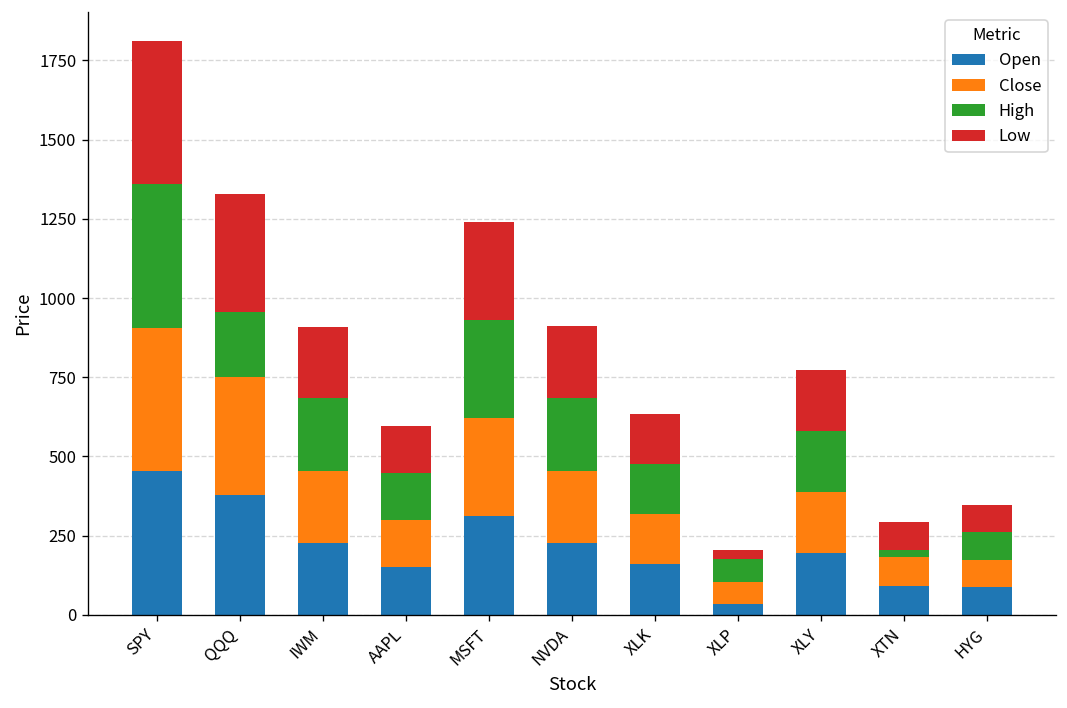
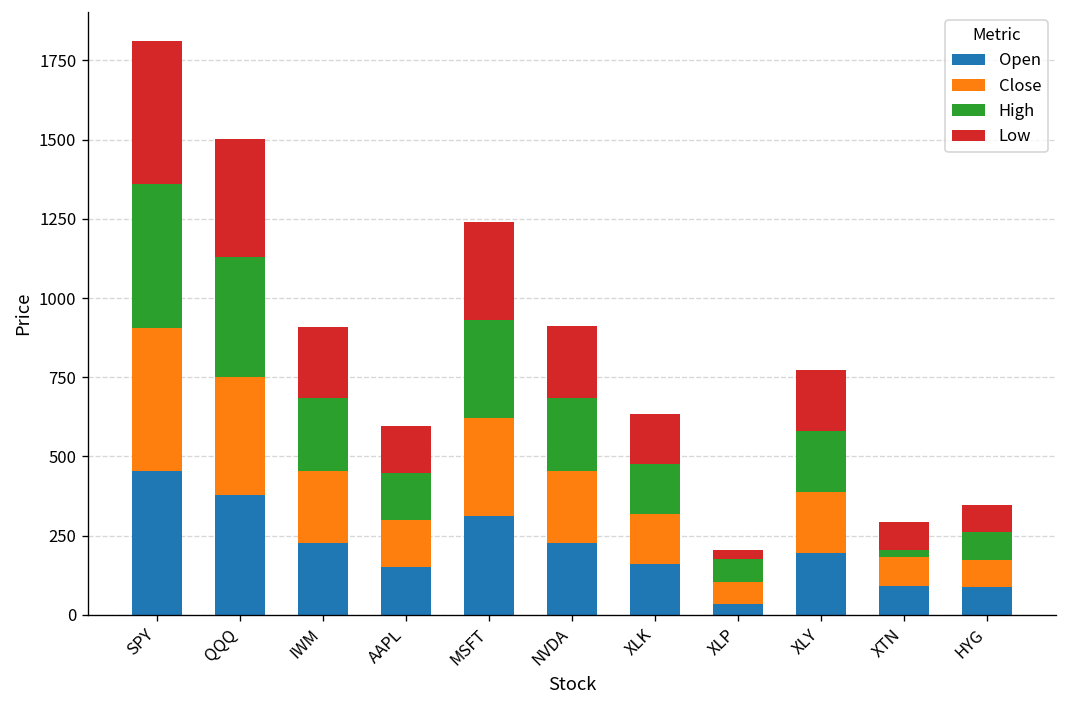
High, QQQ: 210 -> 380
